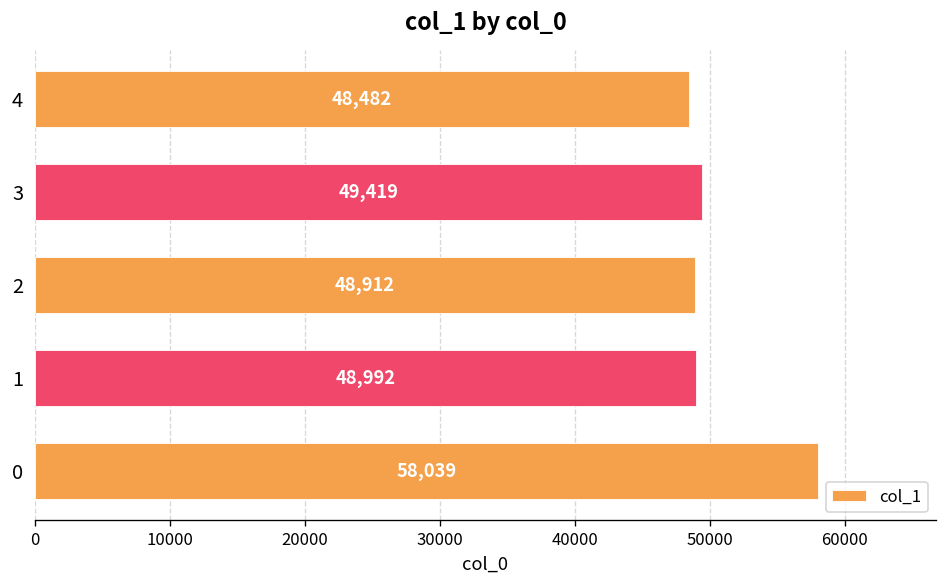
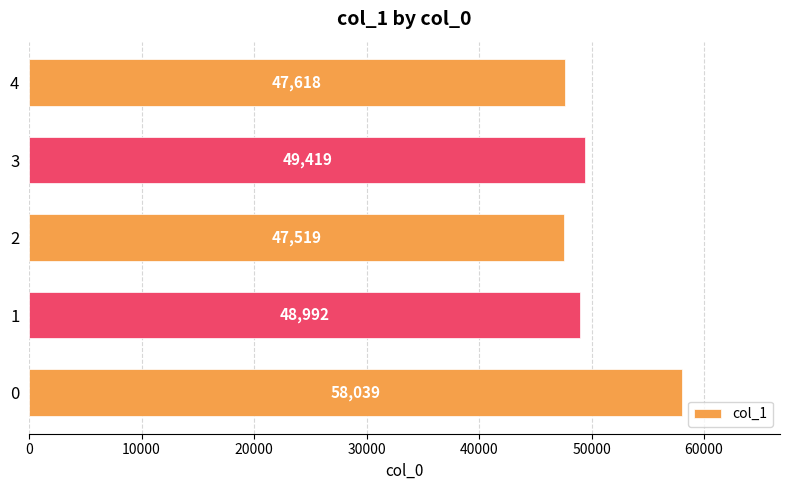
4: 48,482 -> 47,618
2: 48,912 -> 47,519
